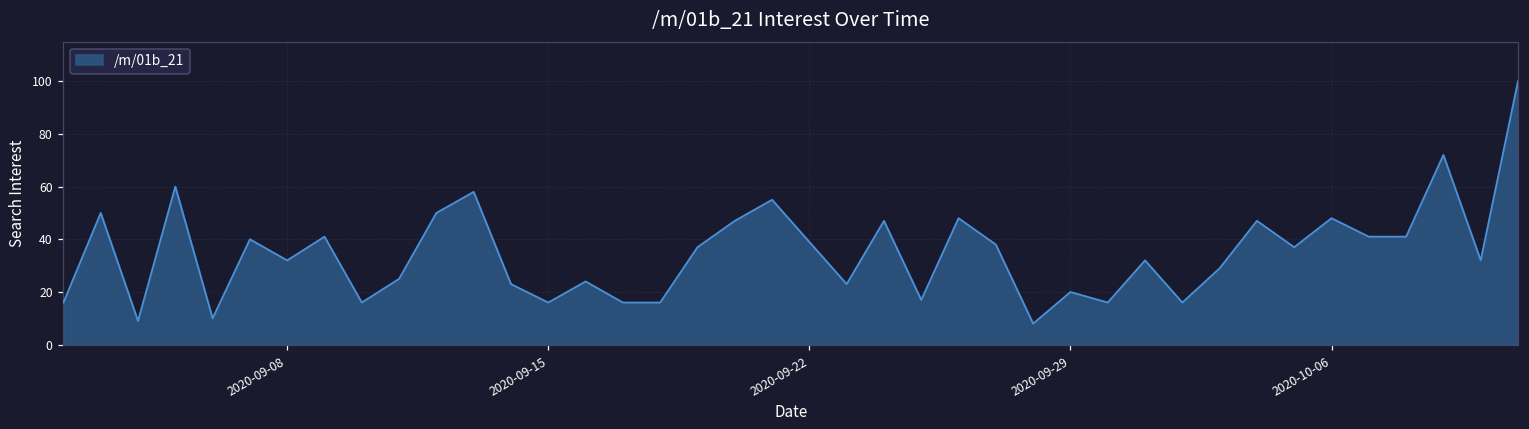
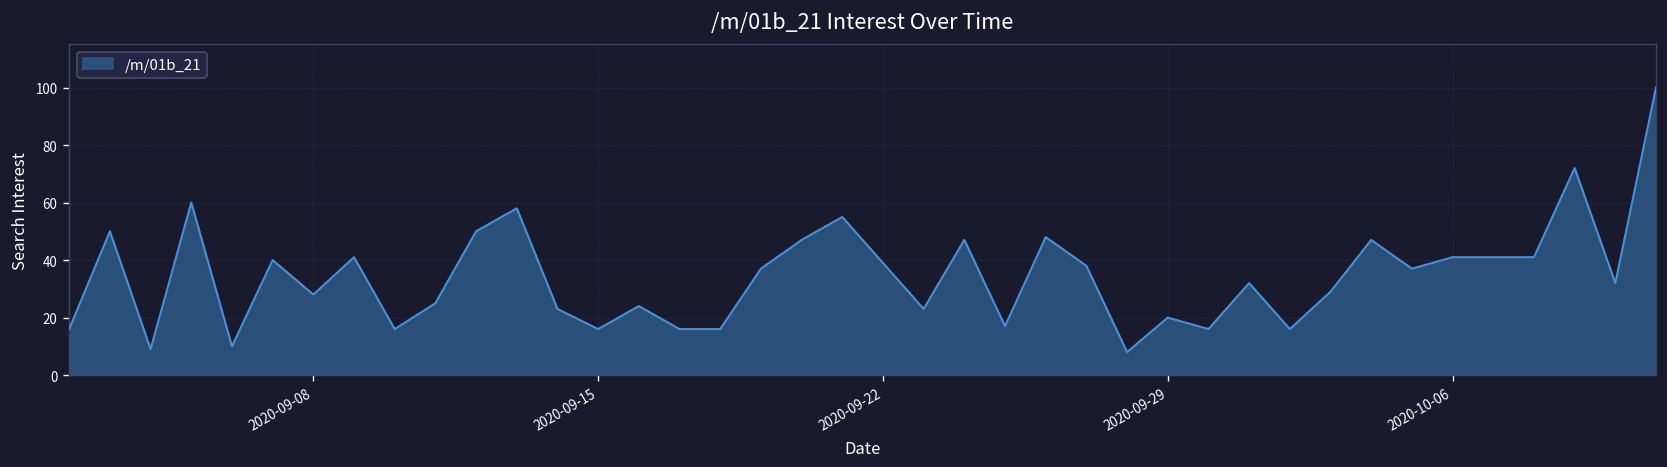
2020-09-08: 32 -> 28
2020-10-06: 48 -> 41
